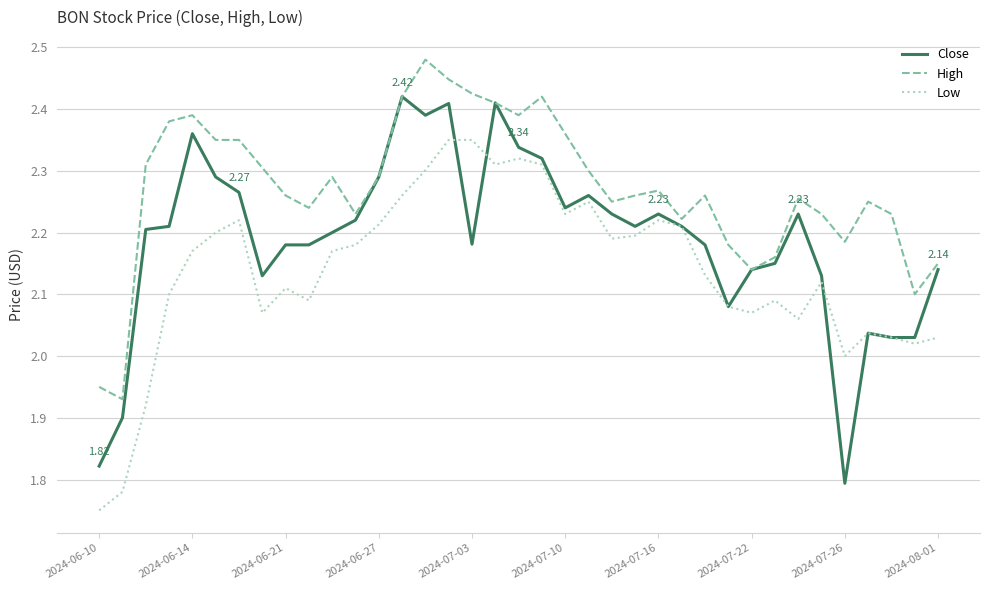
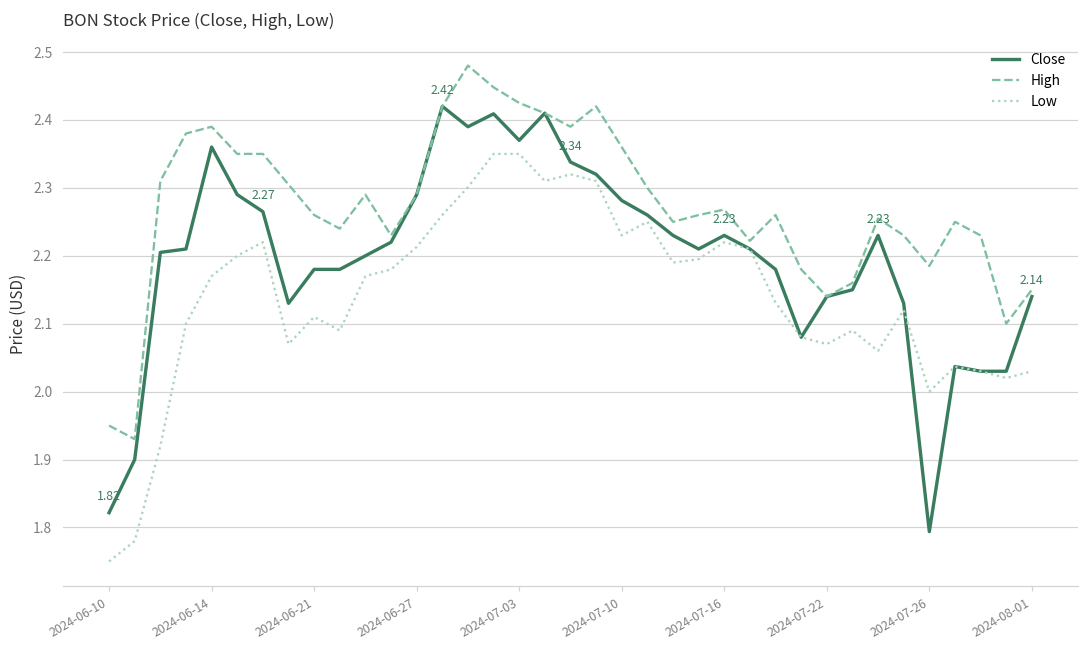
Close, 2024-07-03: 2.18 -> 2.37
Close, 2024-07-10: 2.24 -> 2.28
